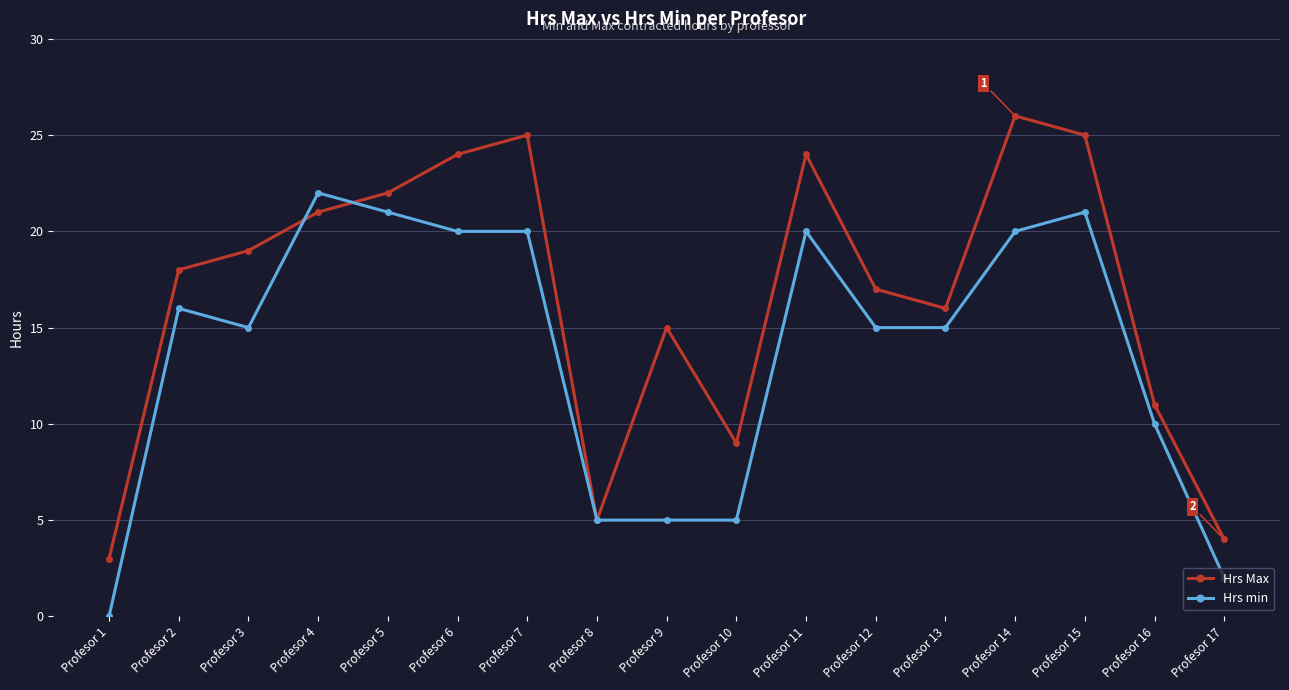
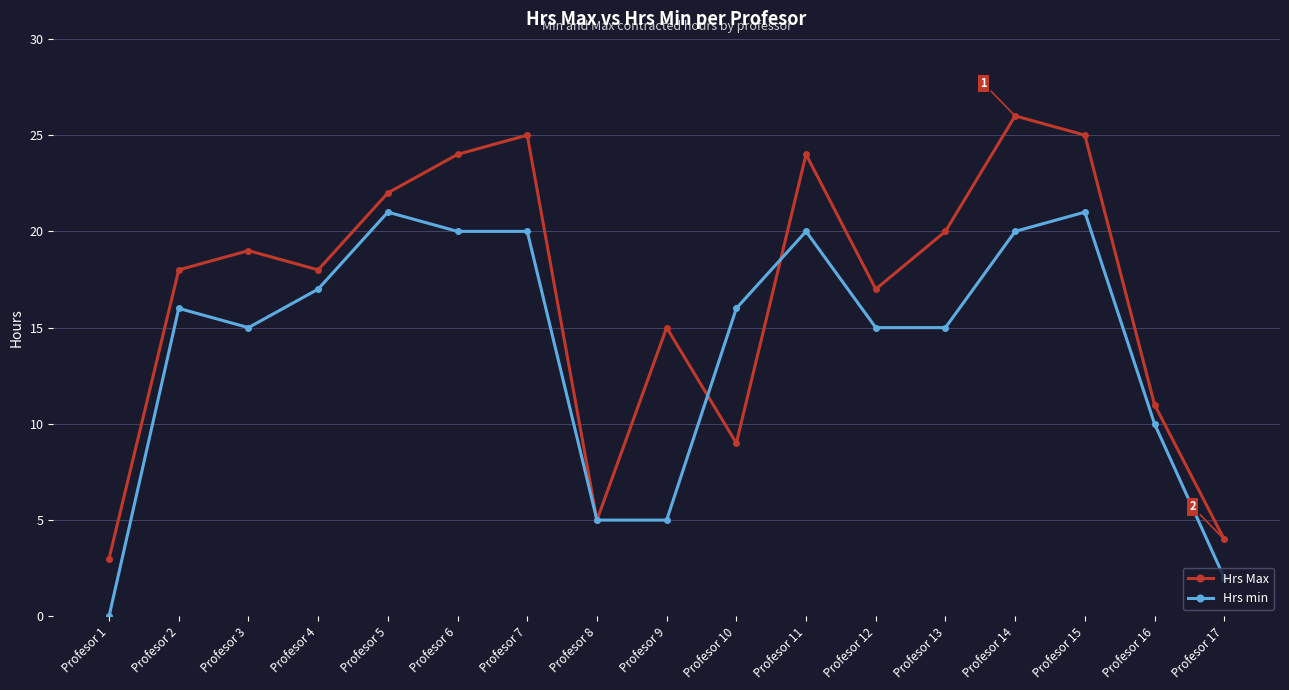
Hrs Max, Profesor 4: 21 -> 18
Hrs min, Profesor 4: 22 -> 17
Hrs min, Profesor 10: 5 -> 16
Hrs Max, Profesor 13: 16 -> 20
